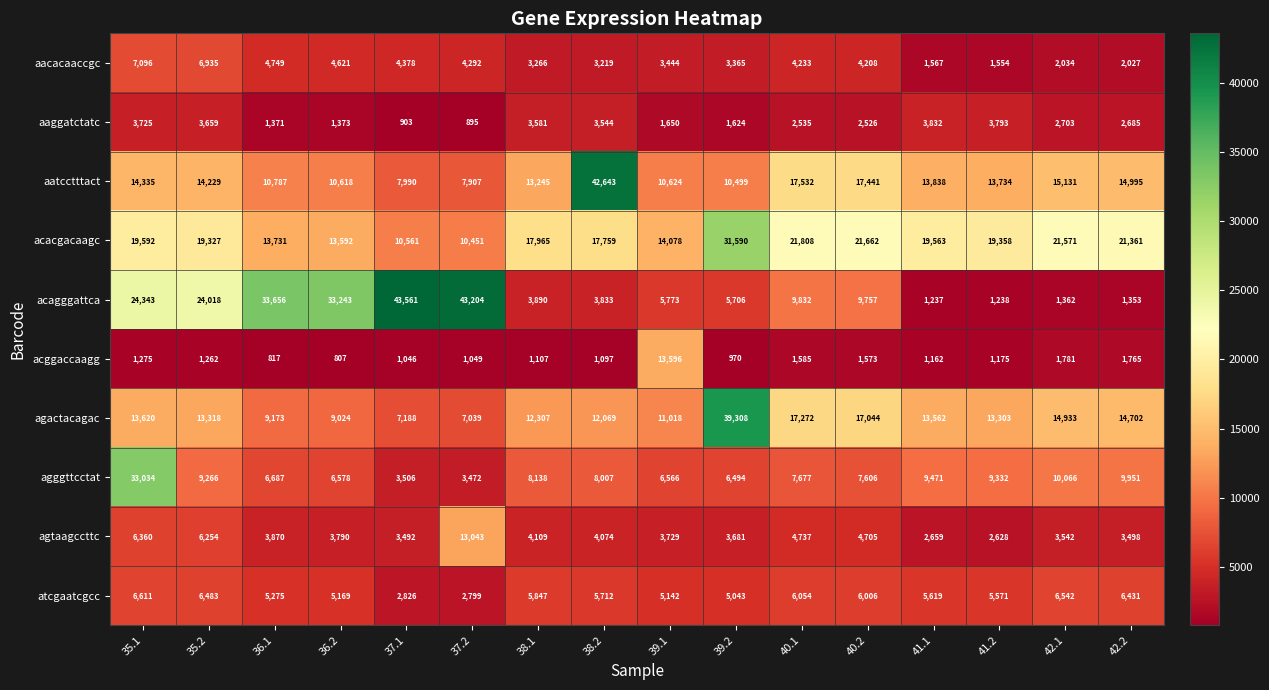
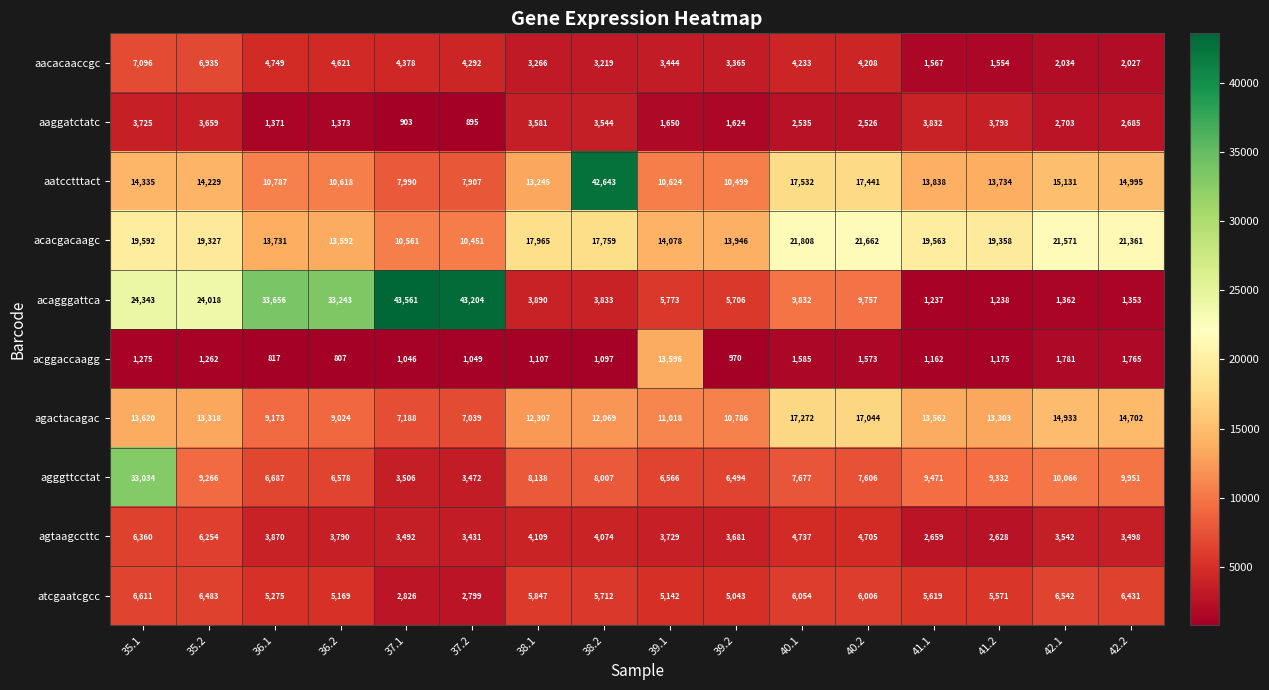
acacgacaagc, 39.2: 31,590 -> 13,946
agactacagac, 39.2: 39,308 -> 10,786
agtaagccttc, 37.2: 13,043 -> 3,431
